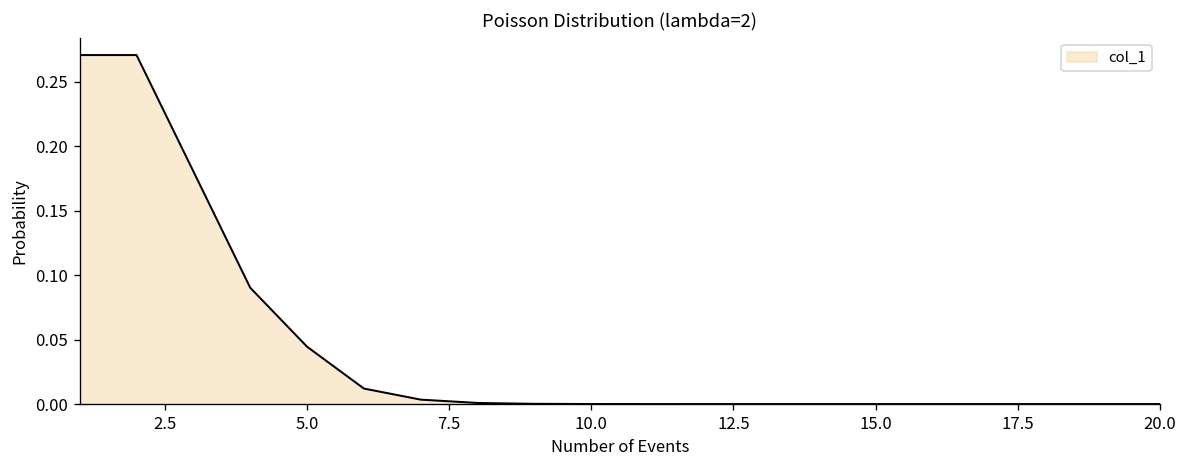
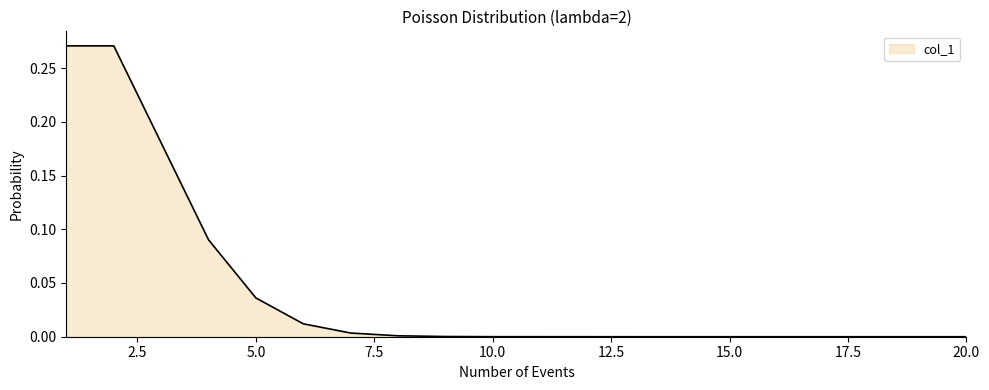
5.0: 0.044 -> 0.036
